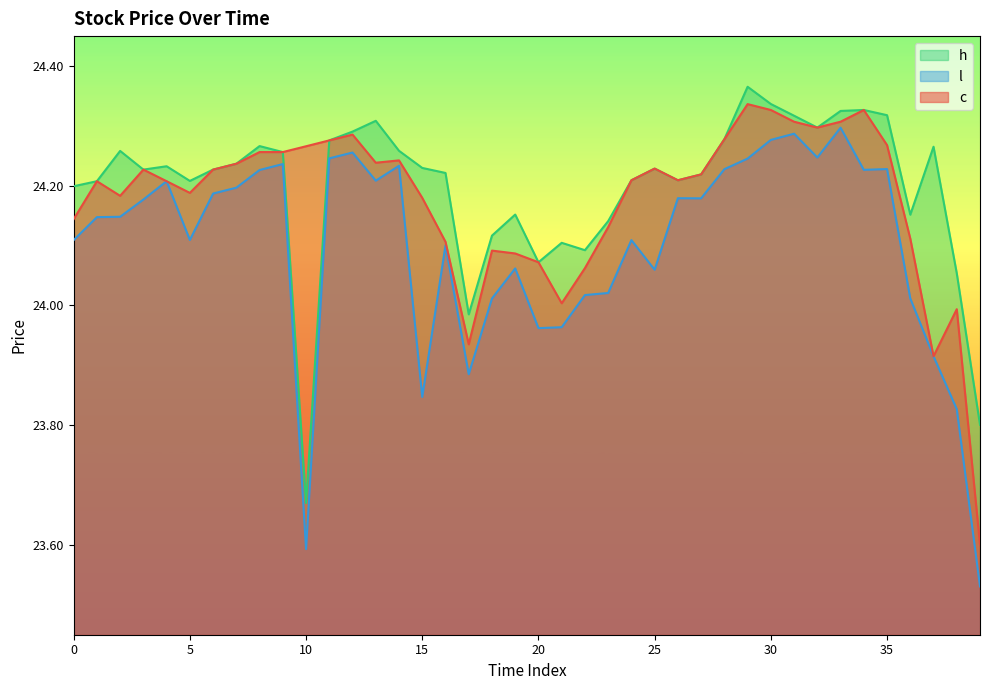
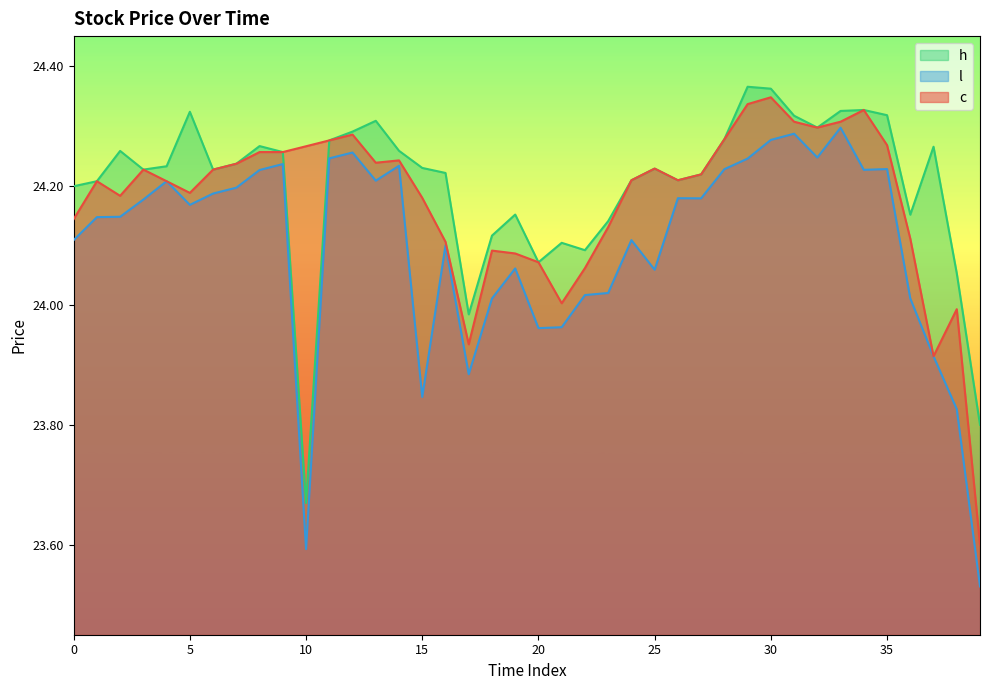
h, 5: 24.21 -> 24.32
l, 5: 24.11 -> 24.17
h, 30: 24.34 -> 24.36
c, 30: 24.33 -> 24.35
